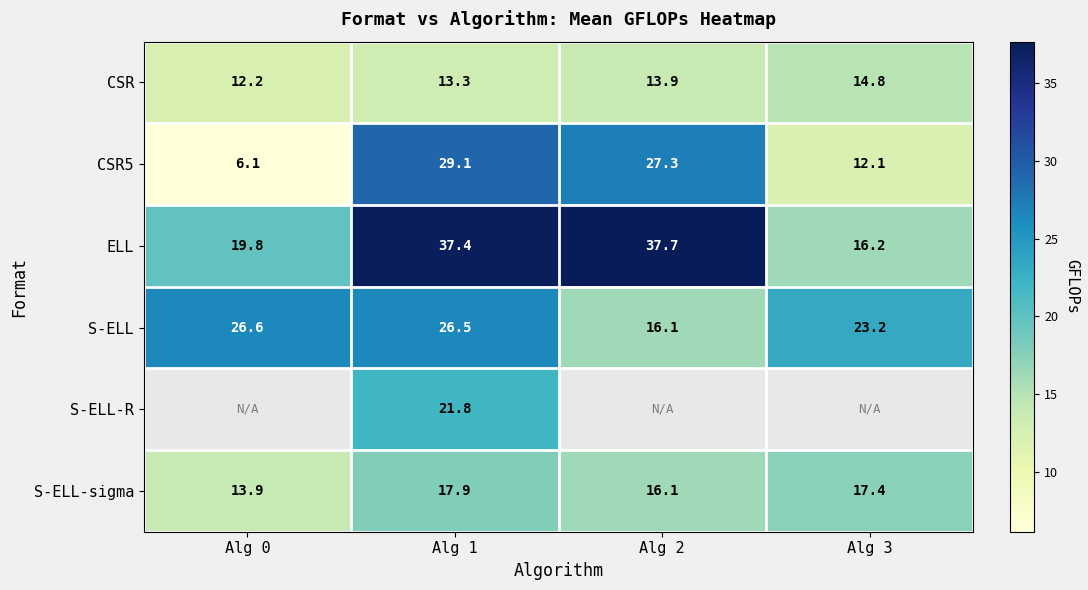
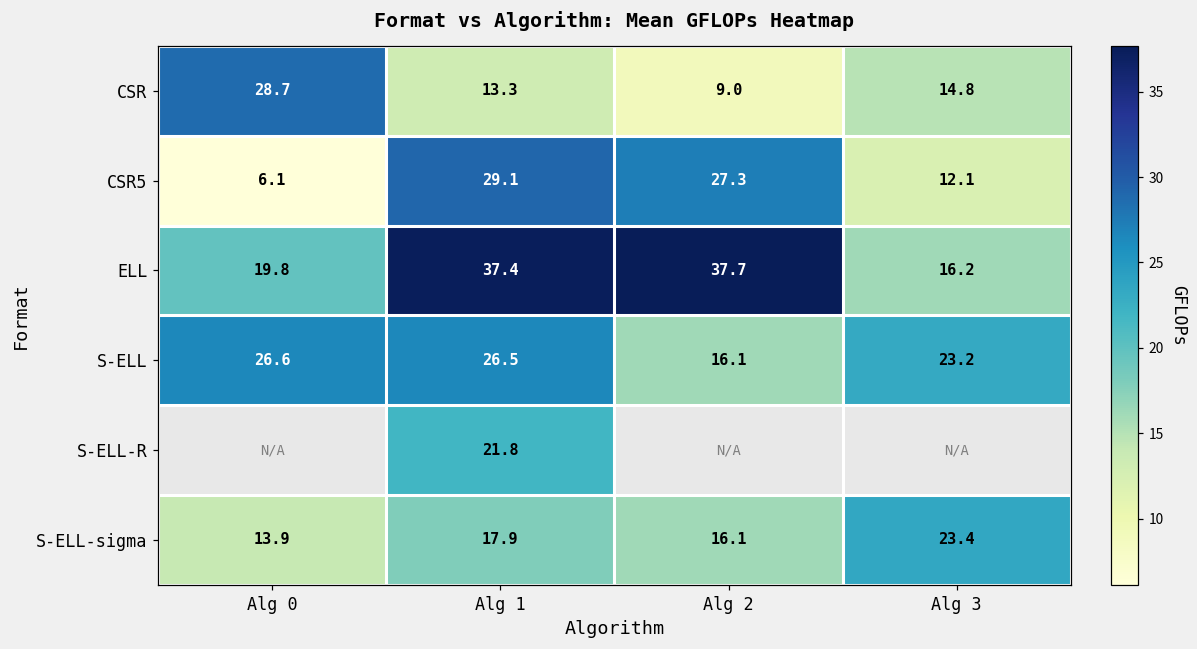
CSR, Alg 0: 12.2 -> 28.7
CSR, Alg 2: 13.9 -> 9.0
S-ELL-sigma, Alg 3: 17.4 -> 23.4
